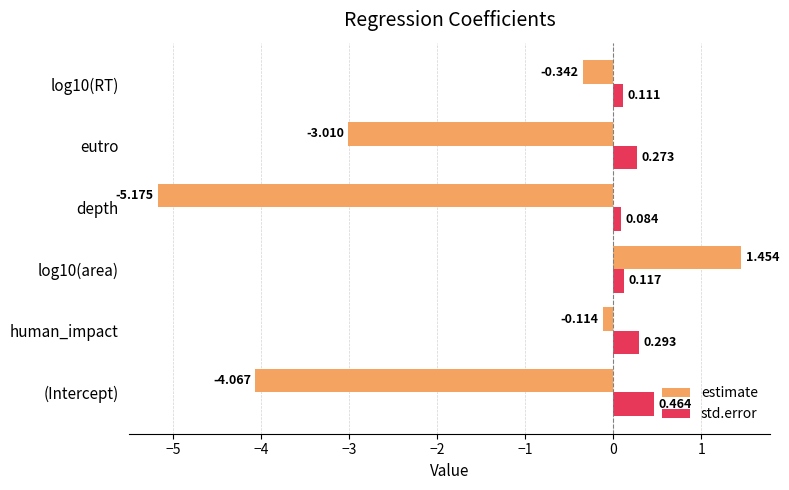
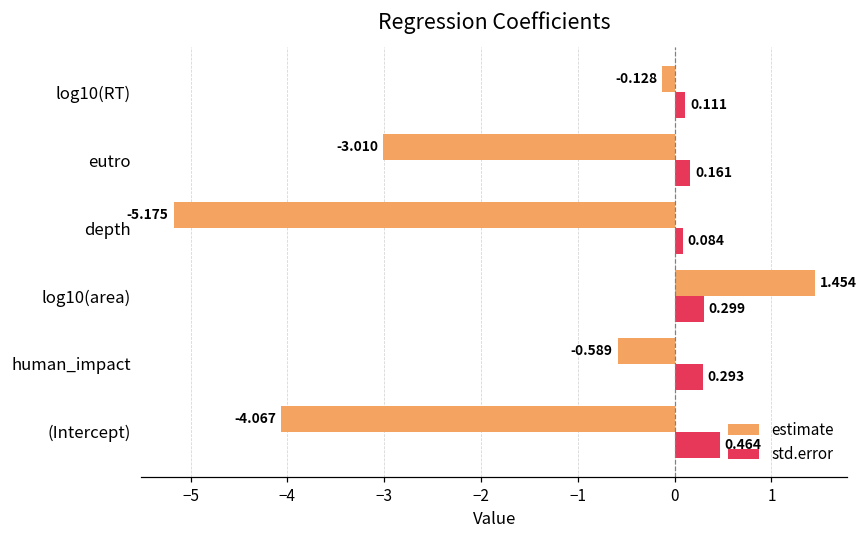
estimate, log10(RT): -0.342 -> -0.128
std.error, eutro: 0.273 -> 0.161
std.error, log10(area): 0.117 -> 0.299
estimate, human_impact: -0.114 -> -0.589
